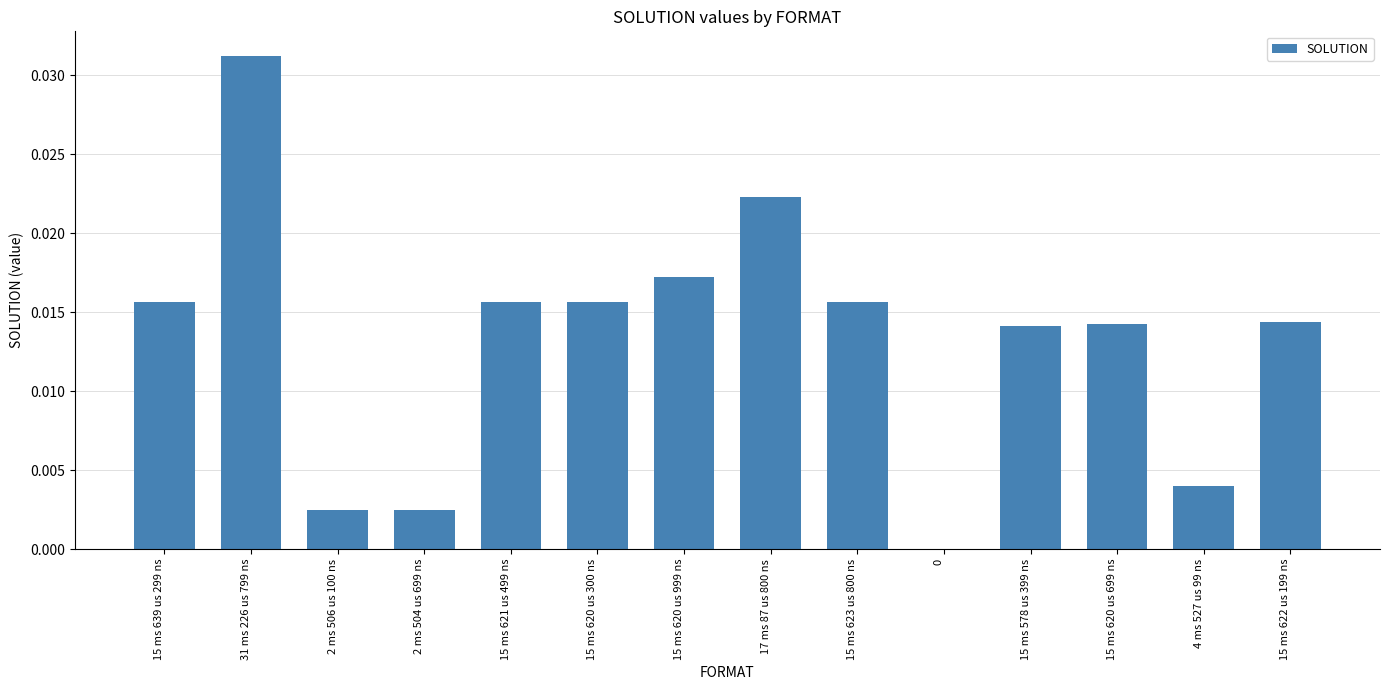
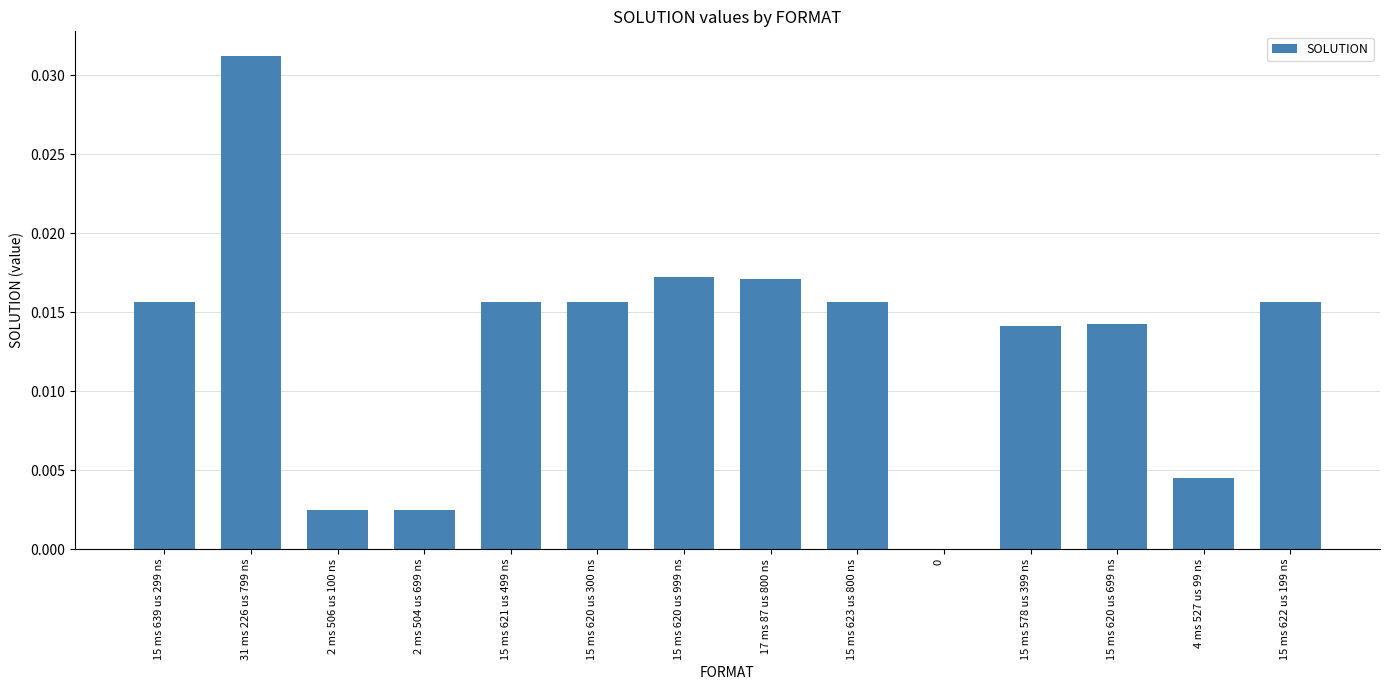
17 ms 87 us 800 ns: 0.0223 -> 0.0171
4 ms 527 us 99 ns: 0.0040 -> 0.0045
15 ms 622 us 199 ns: 0.0144 -> 0.0156
